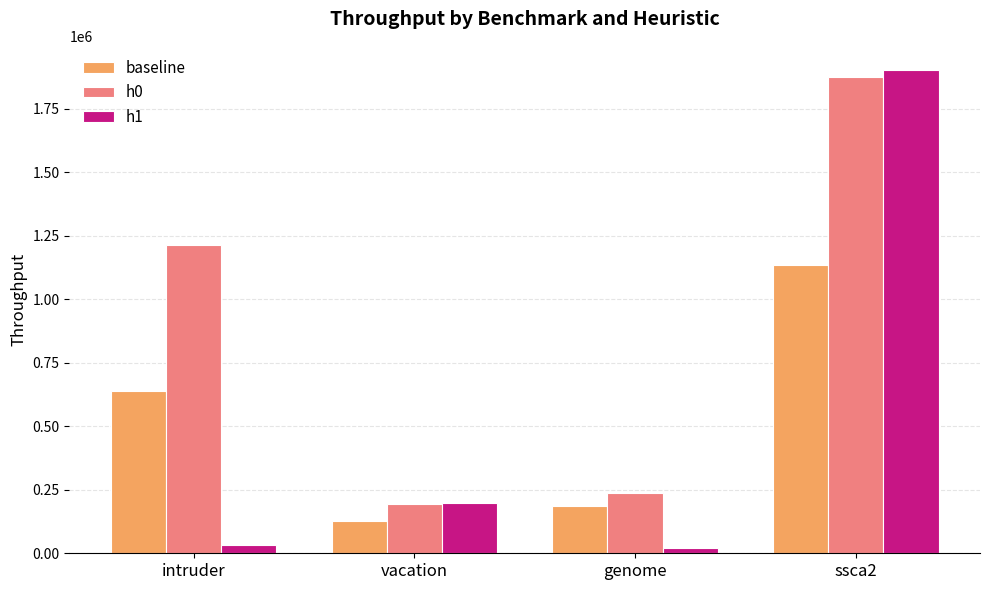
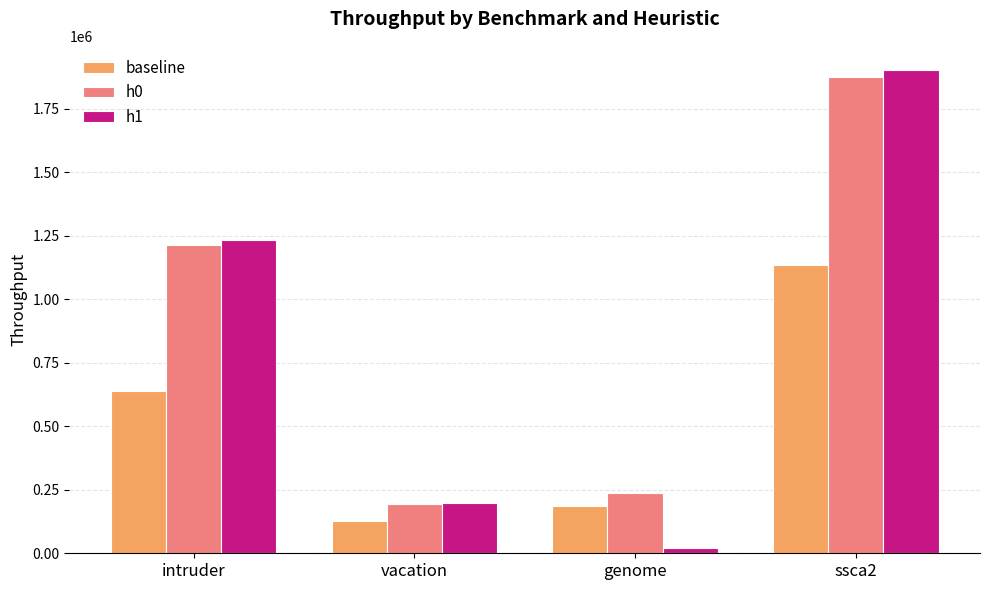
h1, intruder: 30000 -> 1230000
